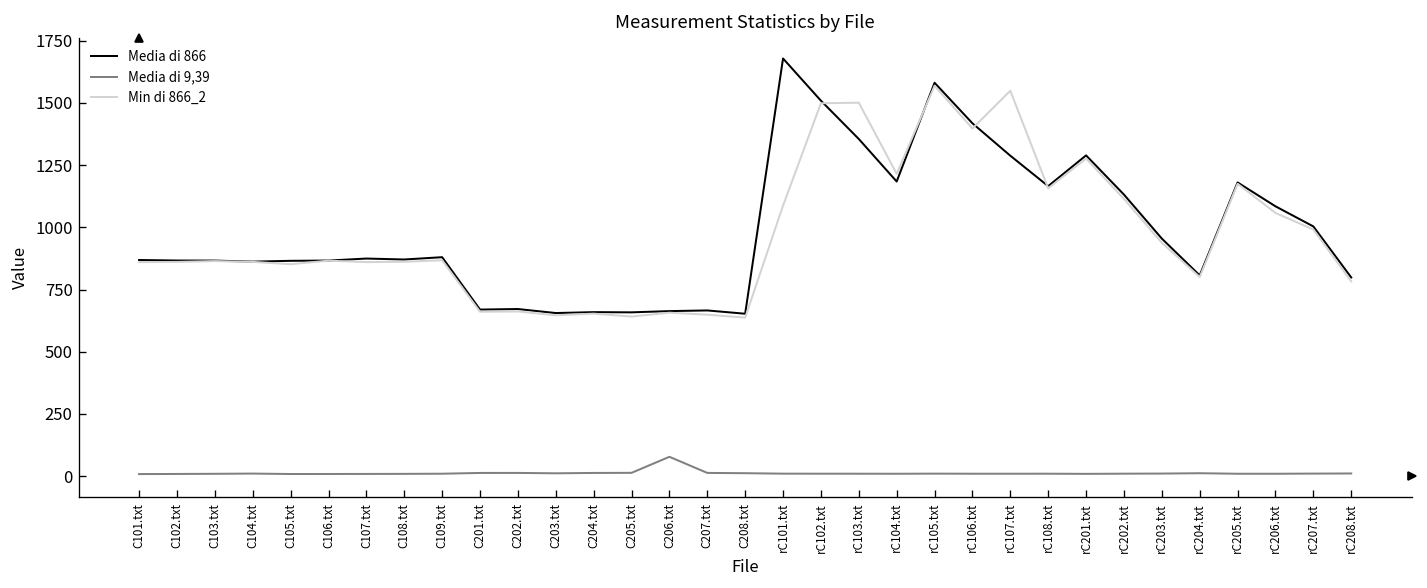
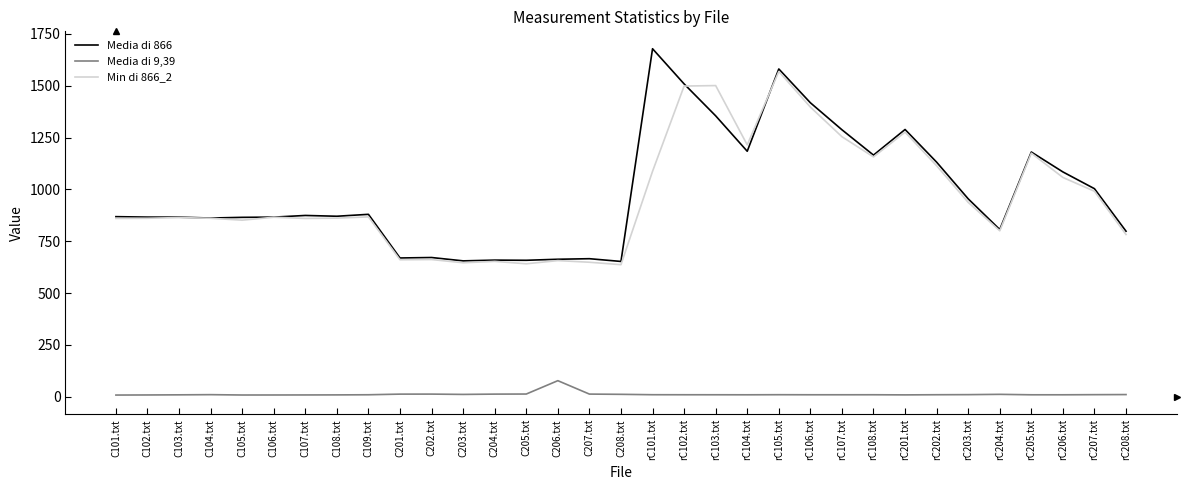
Min di 866_2, rC107.txt: 1550 -> 1250
